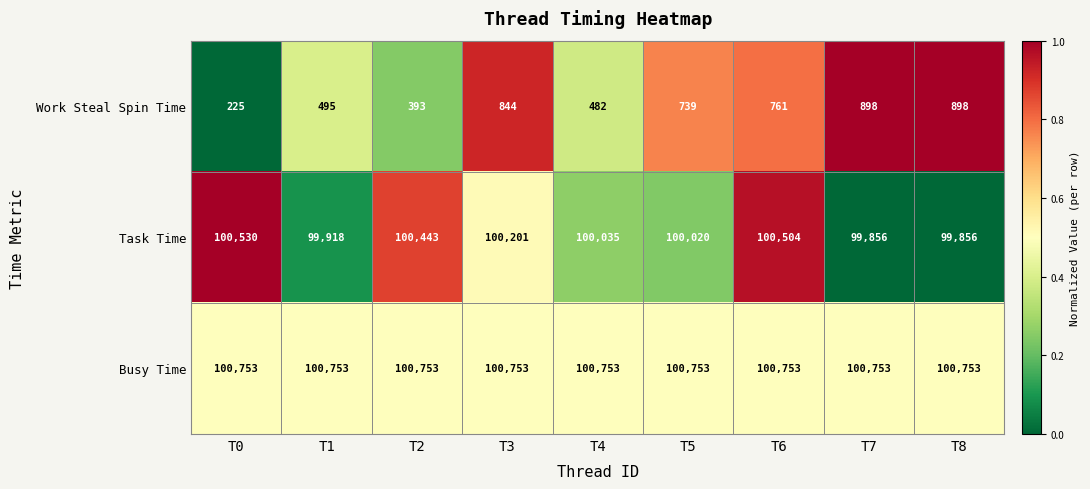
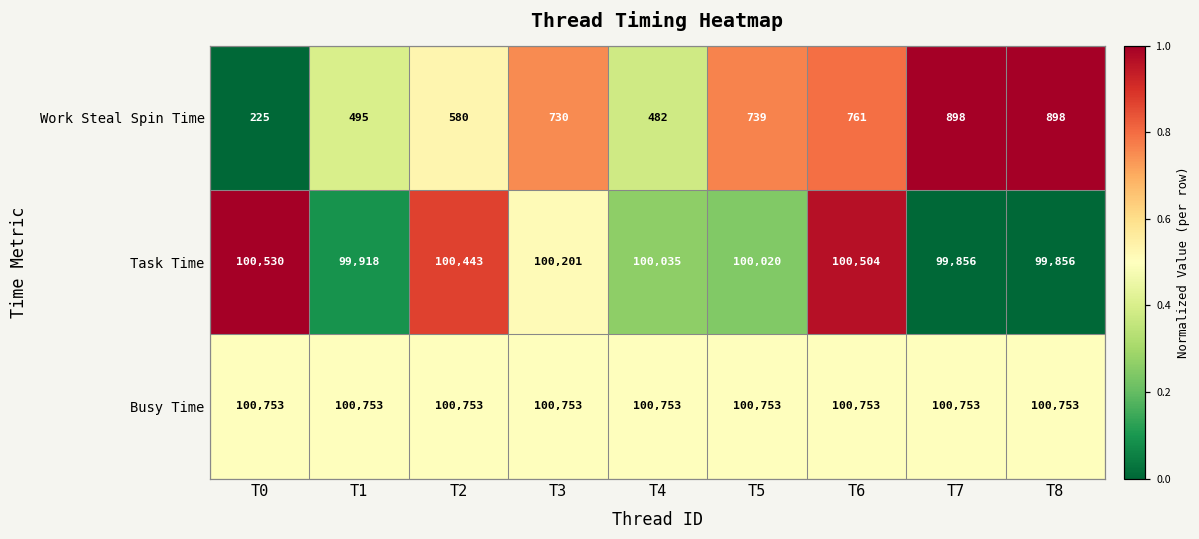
Work Steal Spin Time, T2: 393 -> 580
Work Steal Spin Time, T3: 844 -> 730
